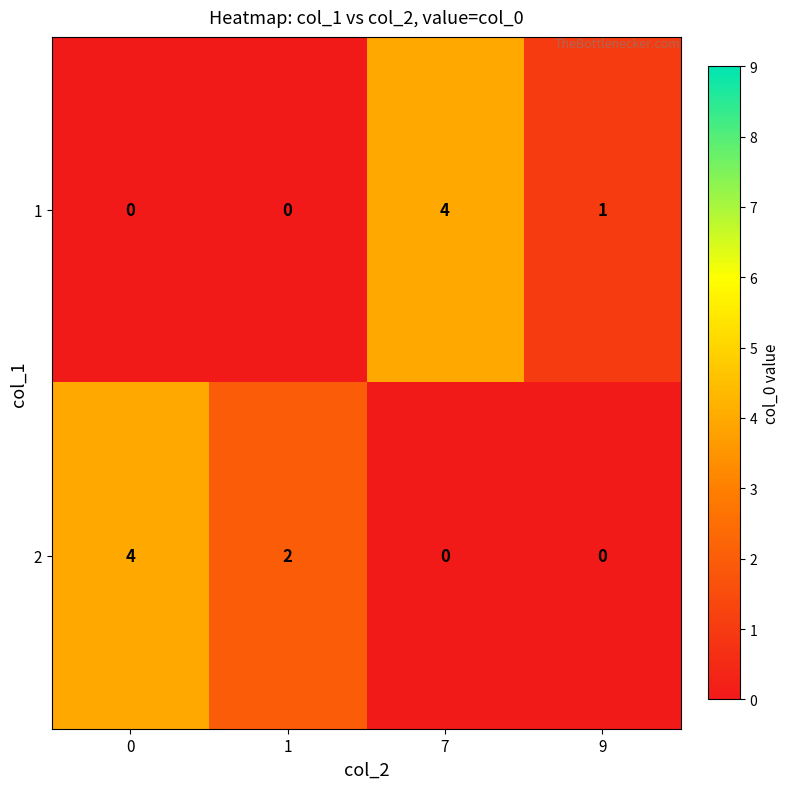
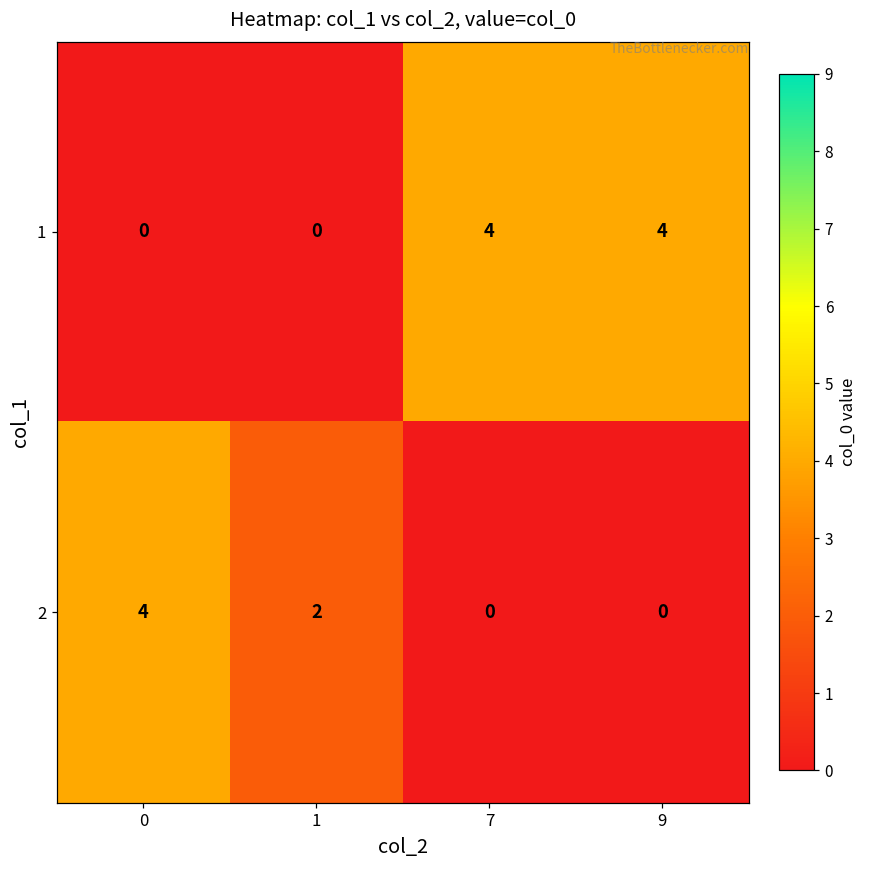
1, 9: 1 -> 4
